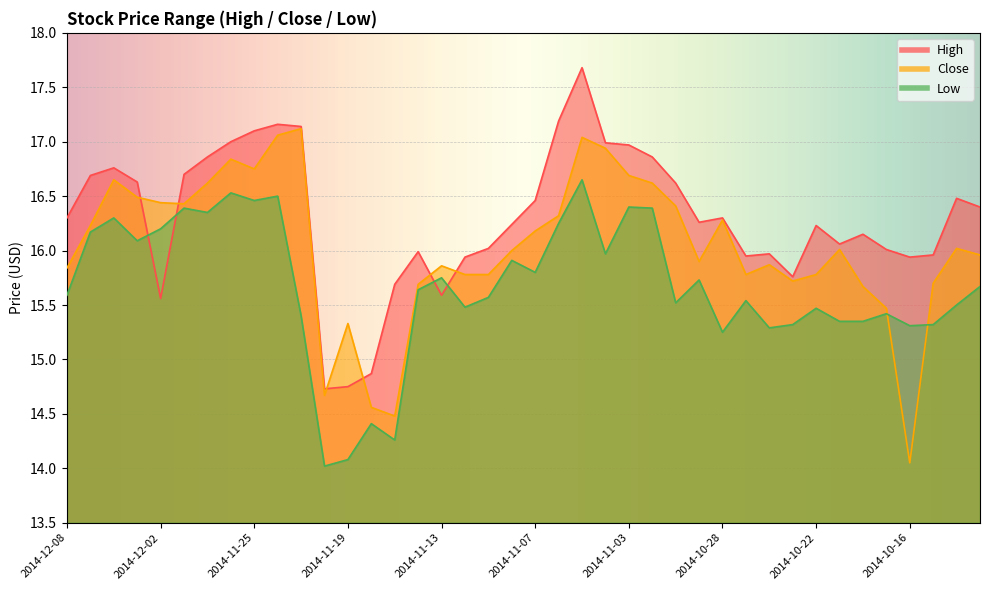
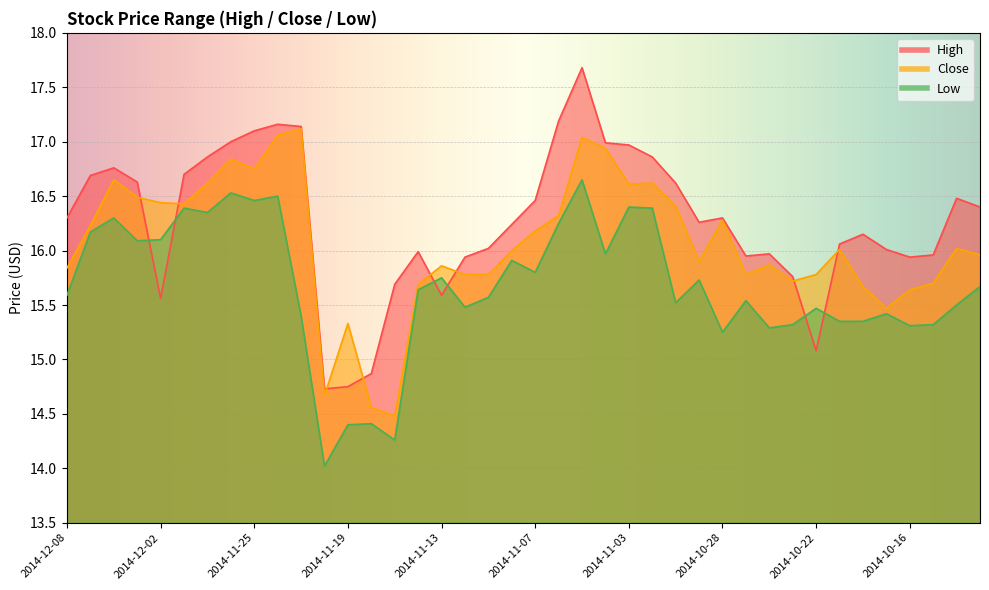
Low, 2014-12-02: 16.2 -> 16.1
Low, 2014-11-19: 14.08 -> 14.40
Close, 2014-11-03: 16.69 -> 16.61
High, 2014-10-22: 16.23 -> 15.08
Close, 2014-10-16: 14.05 -> 15.64
